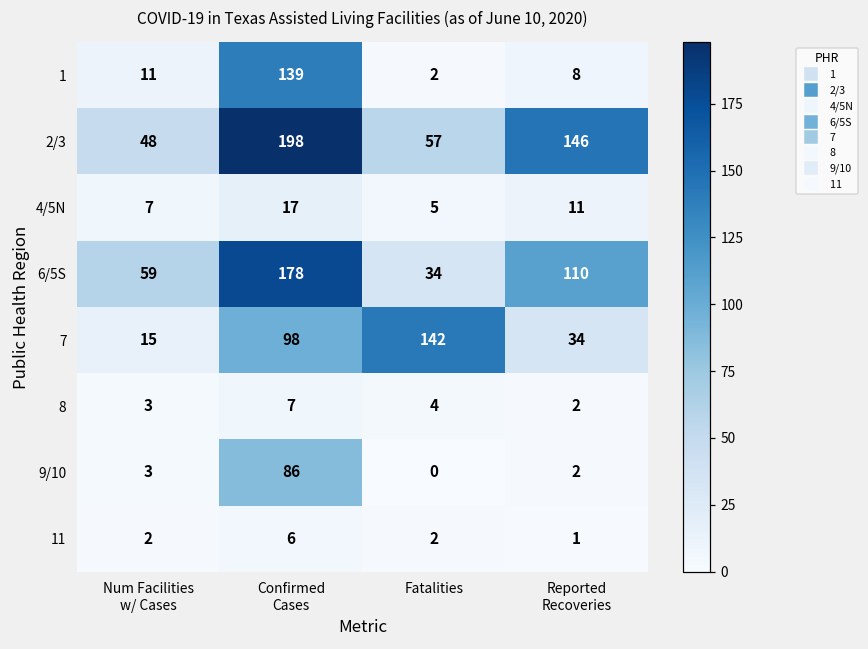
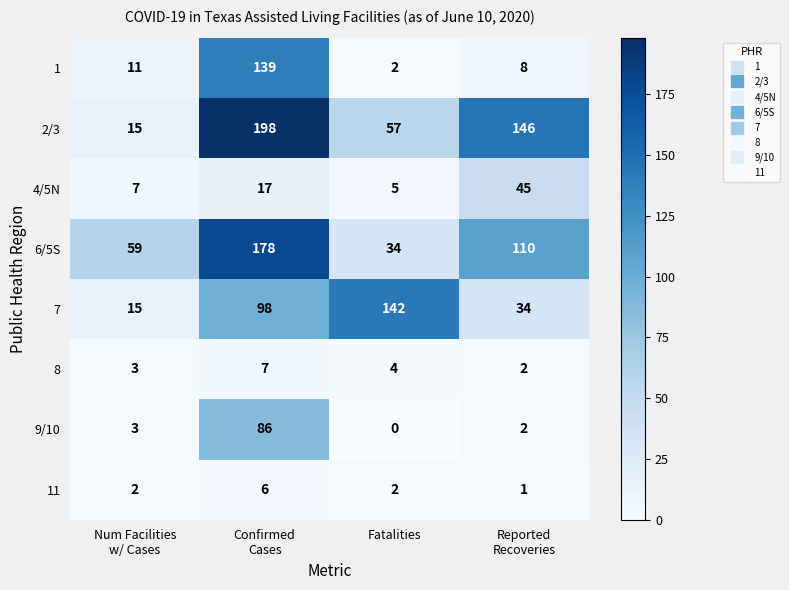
2/3, Num Facilities w/ Cases: 48 -> 15
4/5N, Reported Recoveries: 11 -> 45
